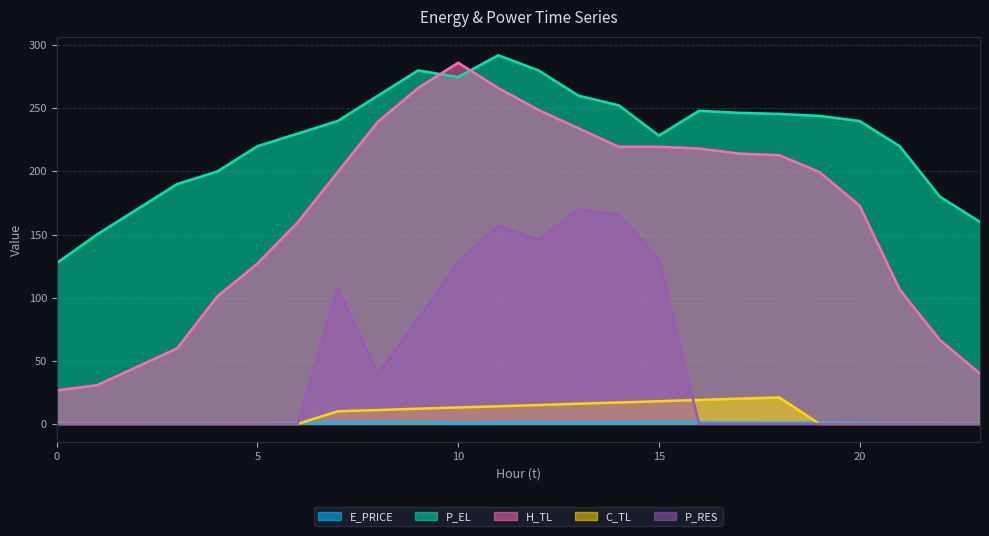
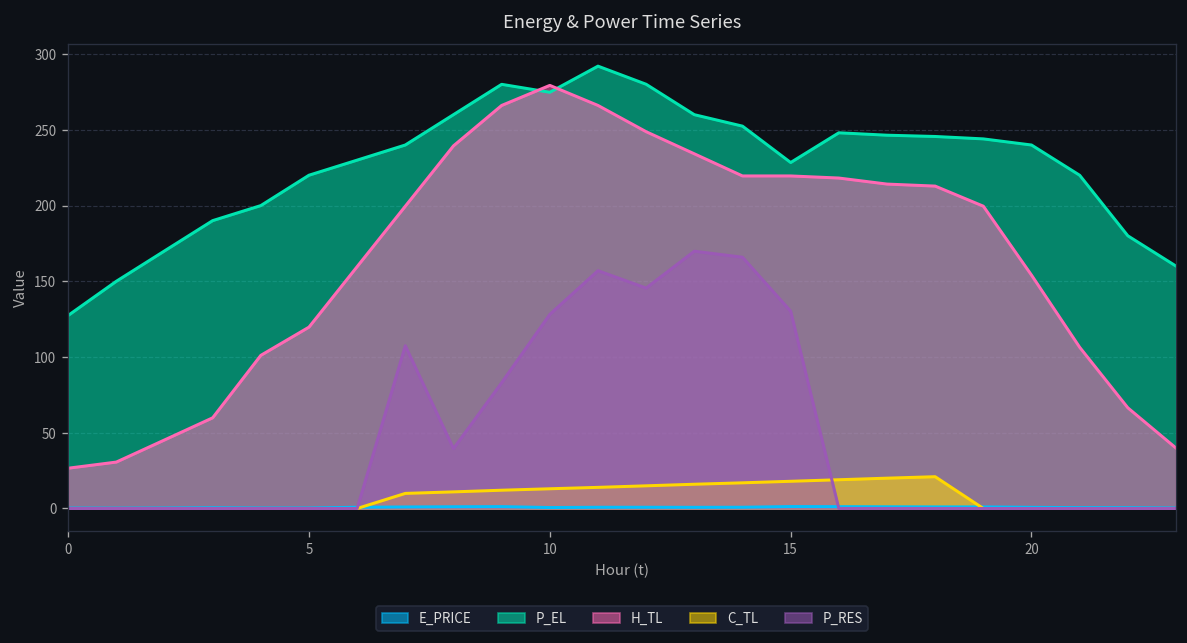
H_TL, 5: 127 -> 120
H_TL, 10: 286 -> 279
H_TL, 20: 173 -> 154
